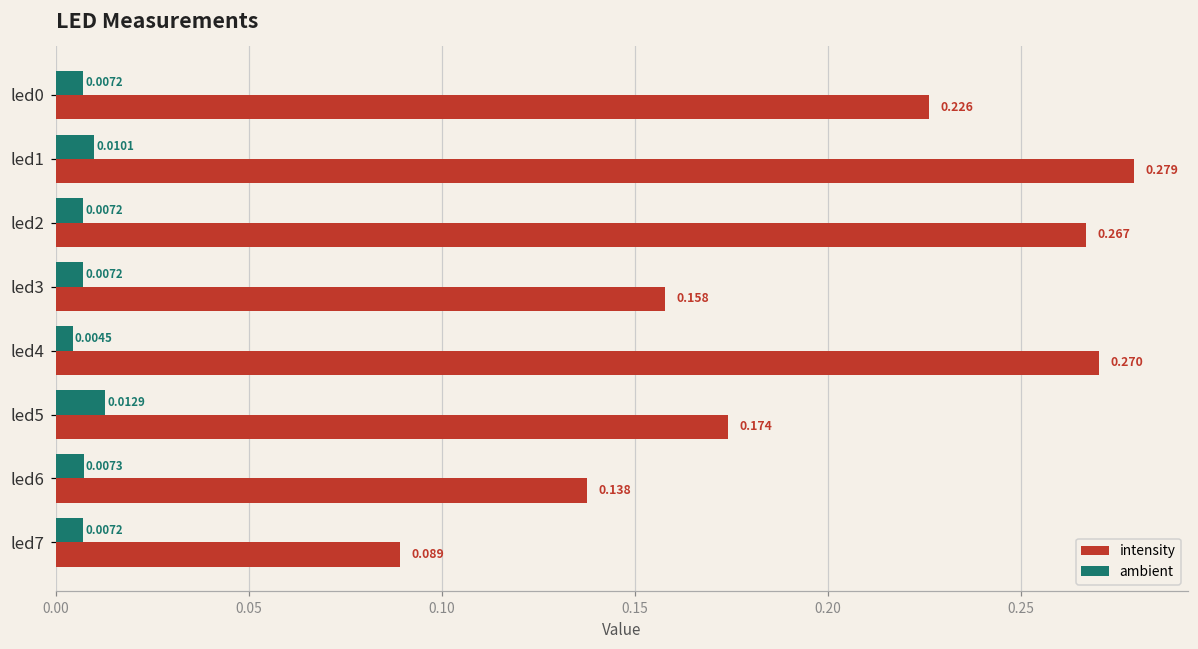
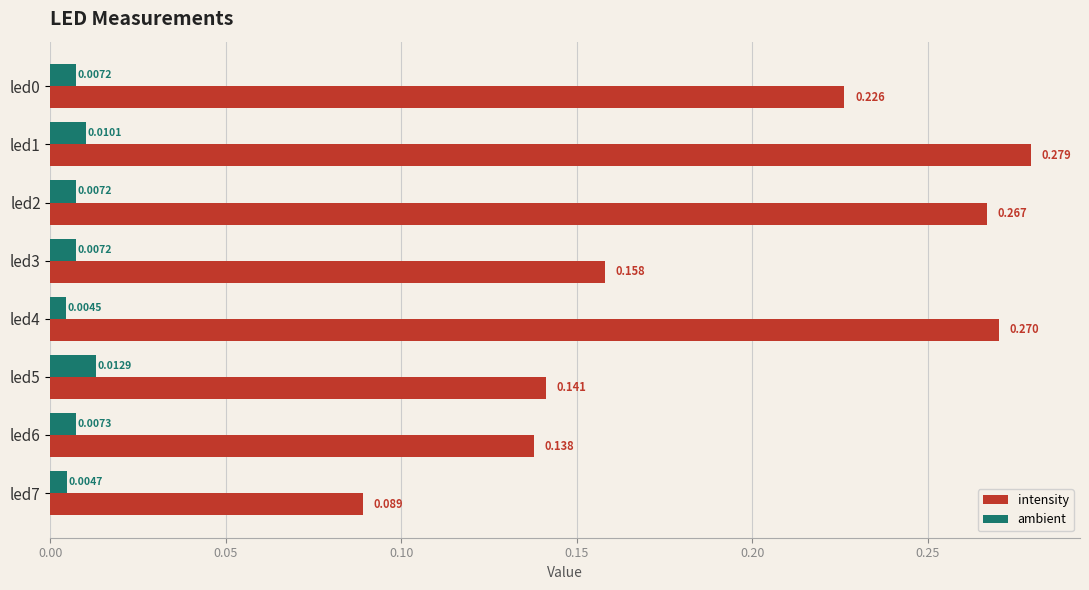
intensity, led5: 0.174 -> 0.141
ambient, led7: 0.0072 -> 0.0047
